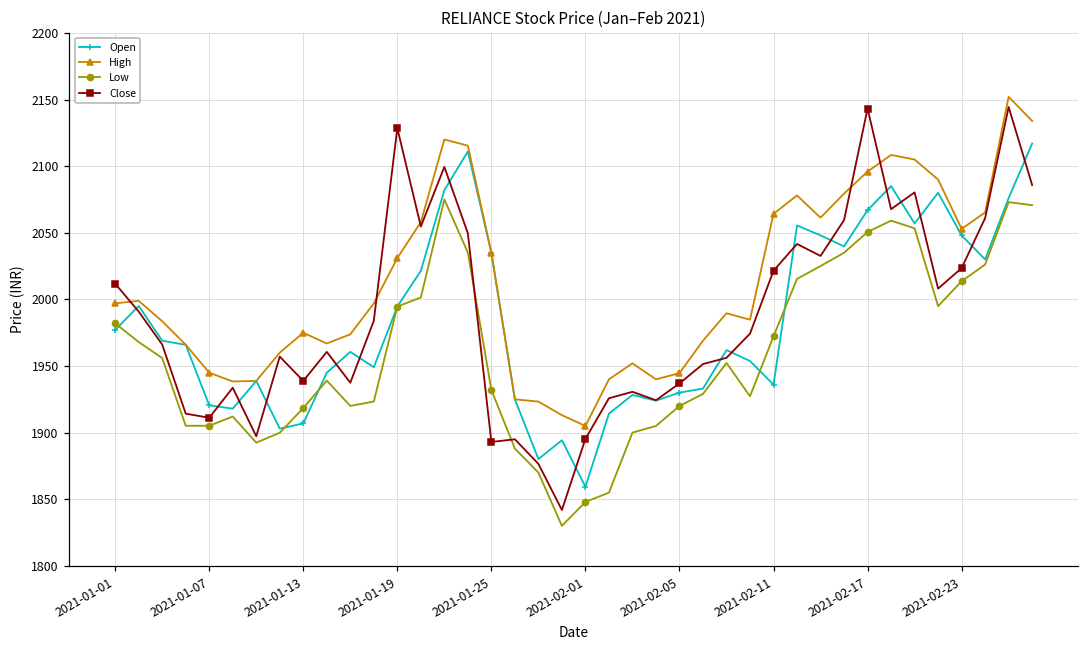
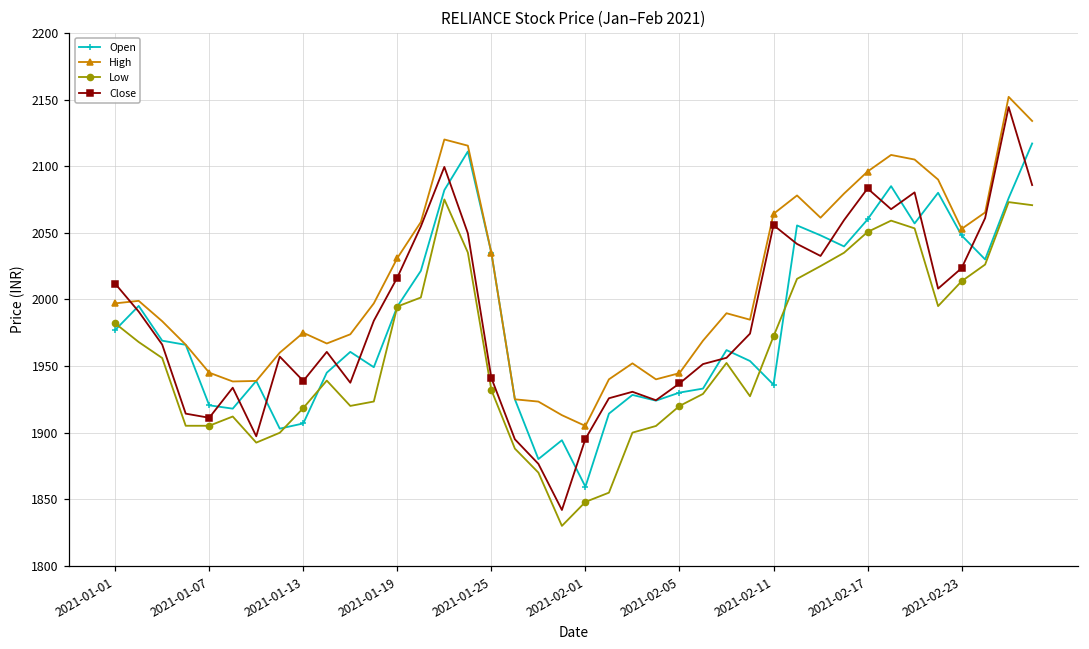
Close, 2021-01-19: 2129 -> 2016
Close, 2021-01-25: 1893 -> 1941
Close, 2021-02-11: 2022 -> 2056
Open, 2021-02-17: 2067 -> 2060
Close, 2021-02-17: 2143 -> 2083
